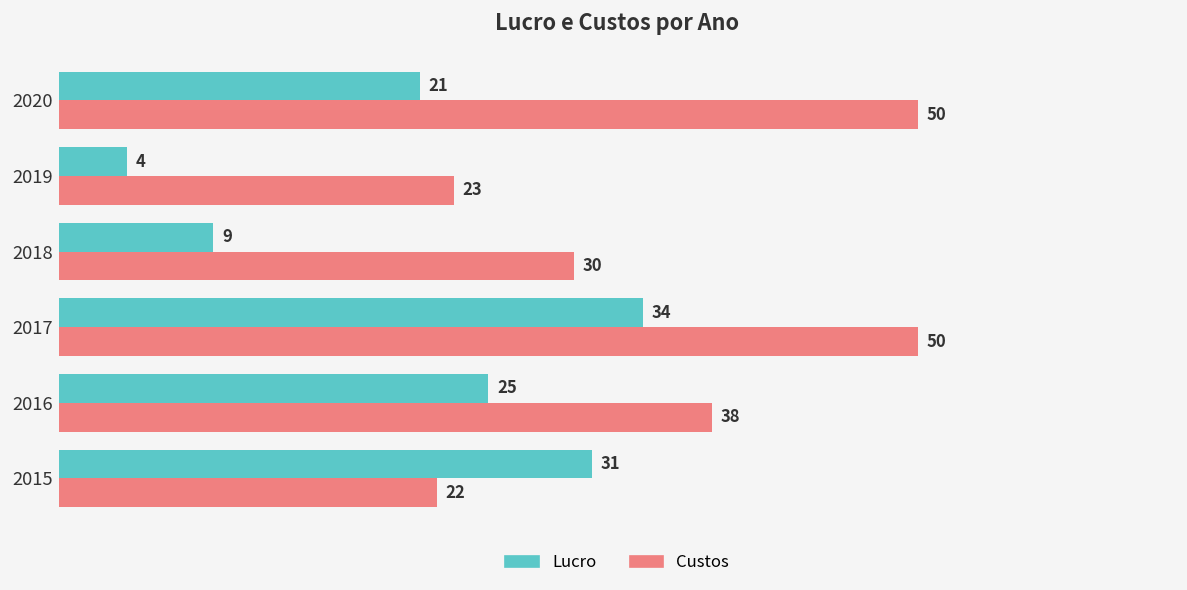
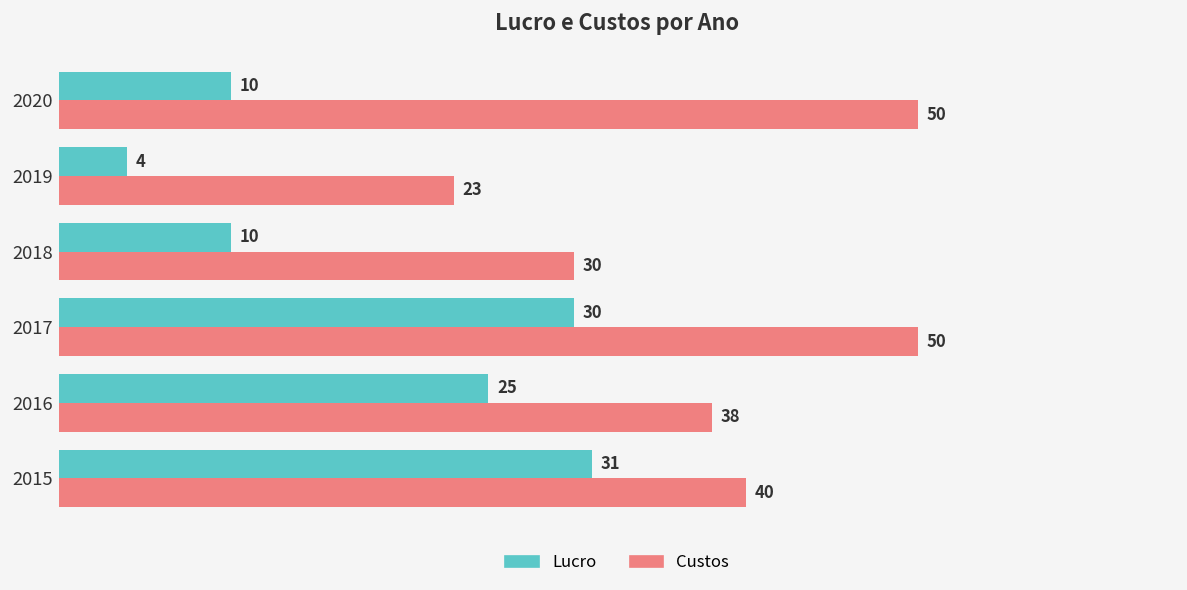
Lucro, 2020: 21 -> 10
Lucro, 2018: 9 -> 10
Lucro, 2017: 34 -> 30
Custos, 2015: 22 -> 40
